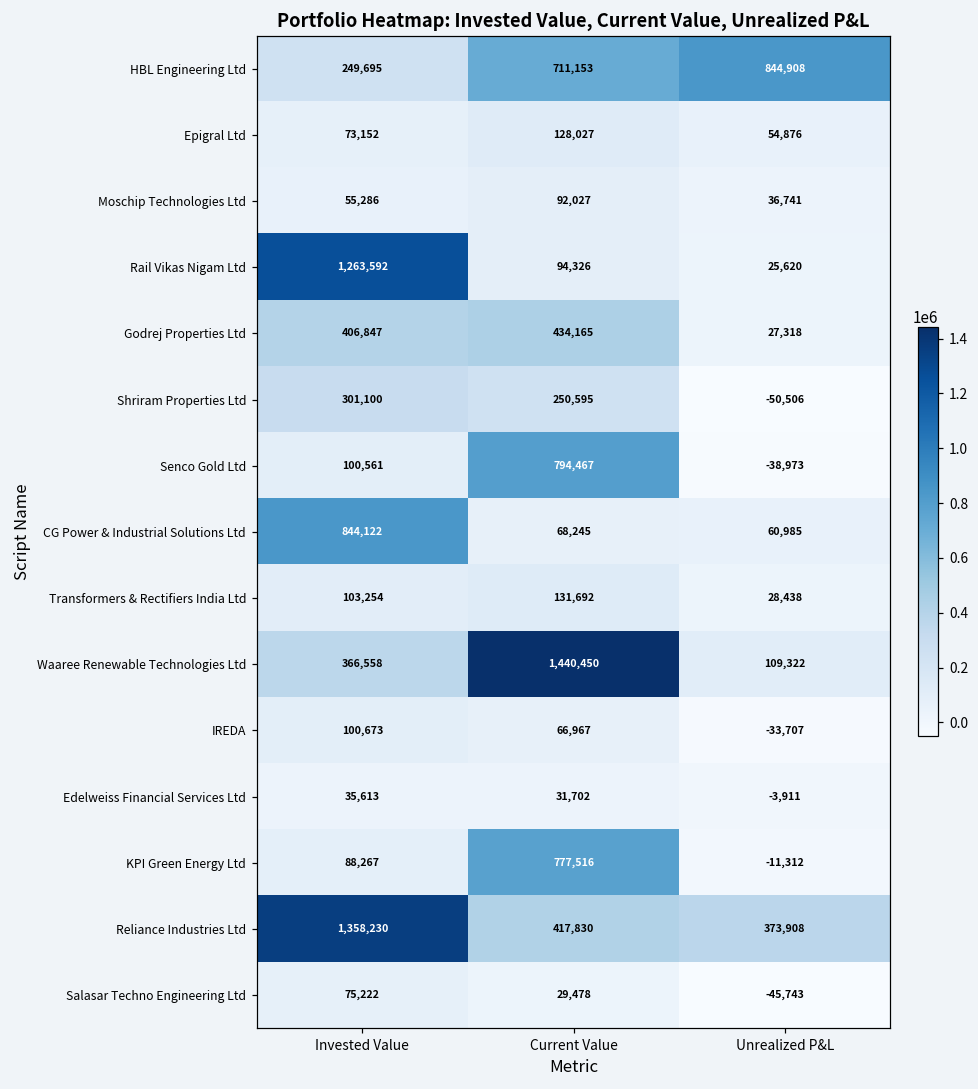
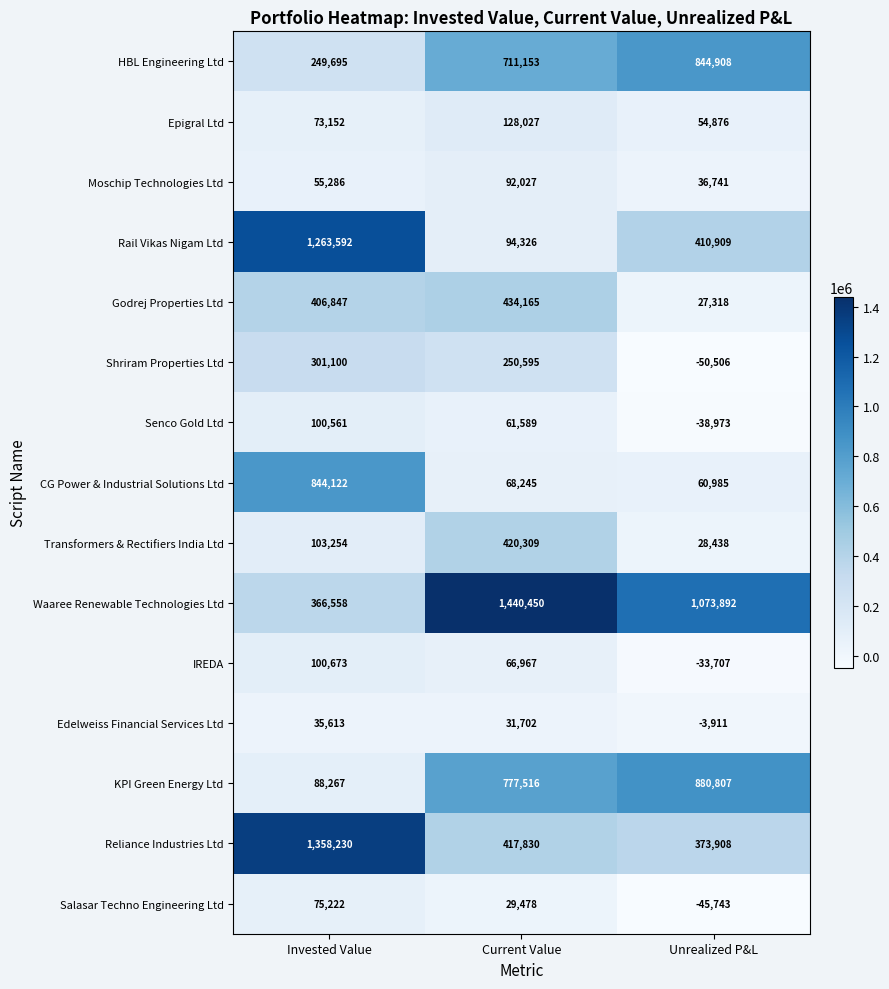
Rail Vikas Nigam Ltd, Unrealized P&L: 25,620 -> 410,909
Senco Gold Ltd, Current Value: 794,467 -> 61,589
Transformers & Rectifiers India Ltd, Current Value: 131,692 -> 420,309
Waaree Renewable Technologies Ltd, Unrealized P&L: 109,322 -> 1,073,892
KPI Green Energy Ltd, Unrealized P&L: -11,312 -> 880,807
